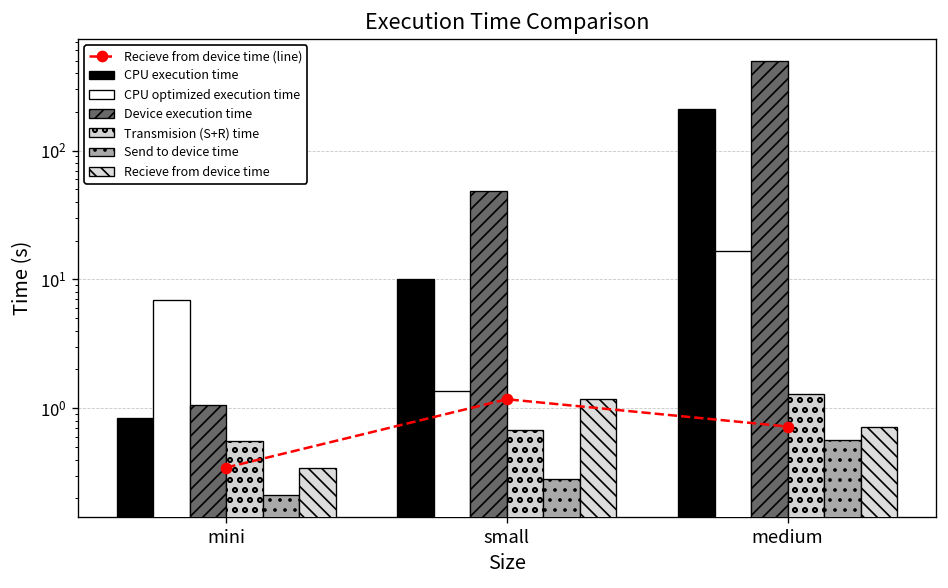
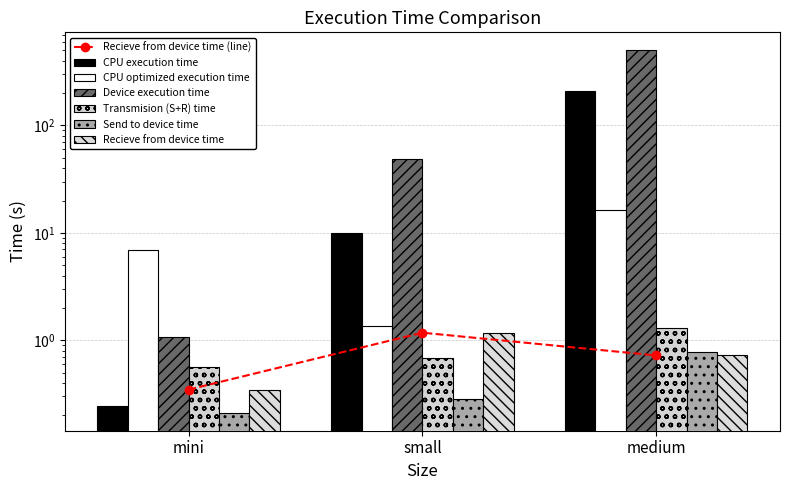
CPU execution time, mini: 0.8 -> 0.24
Send to device time, medium: 0.6 -> 0.8
